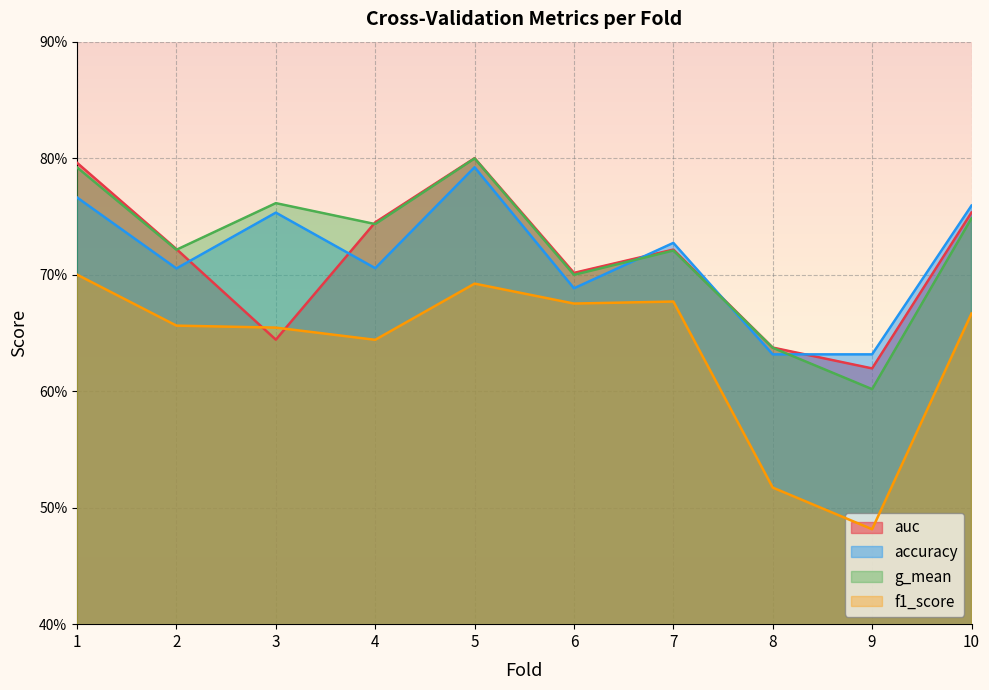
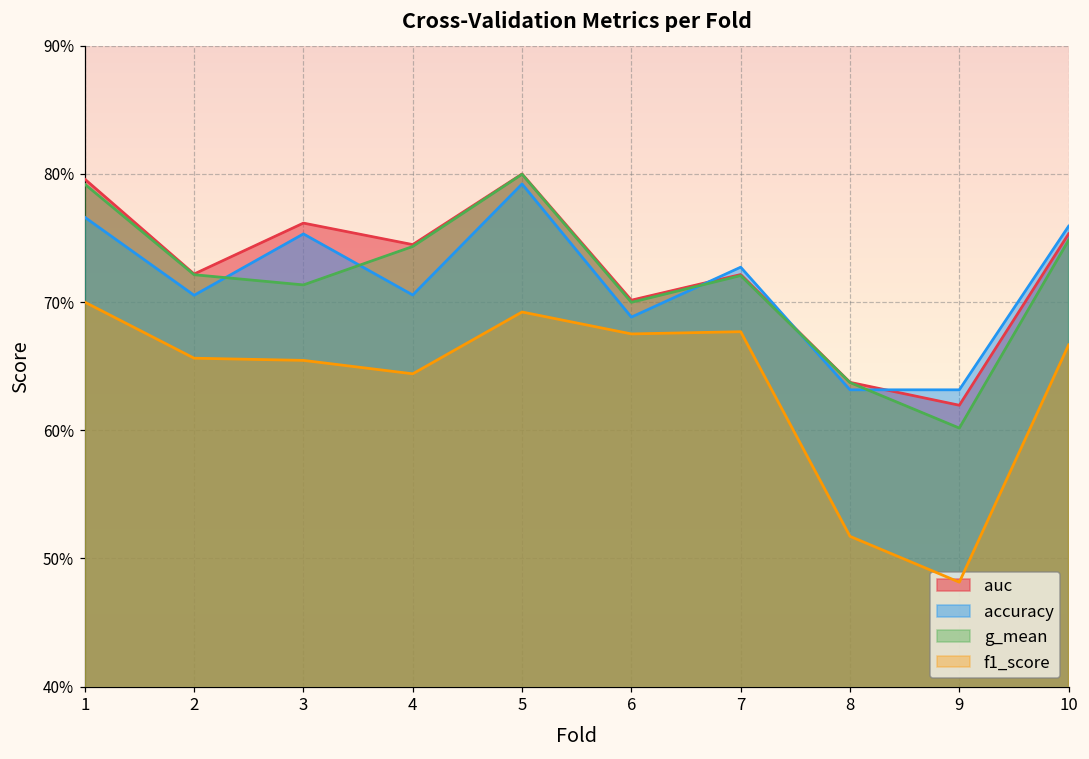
auc, 3: 64.4% -> 76.2%
g_mean, 3: 76.1% -> 71.3%
